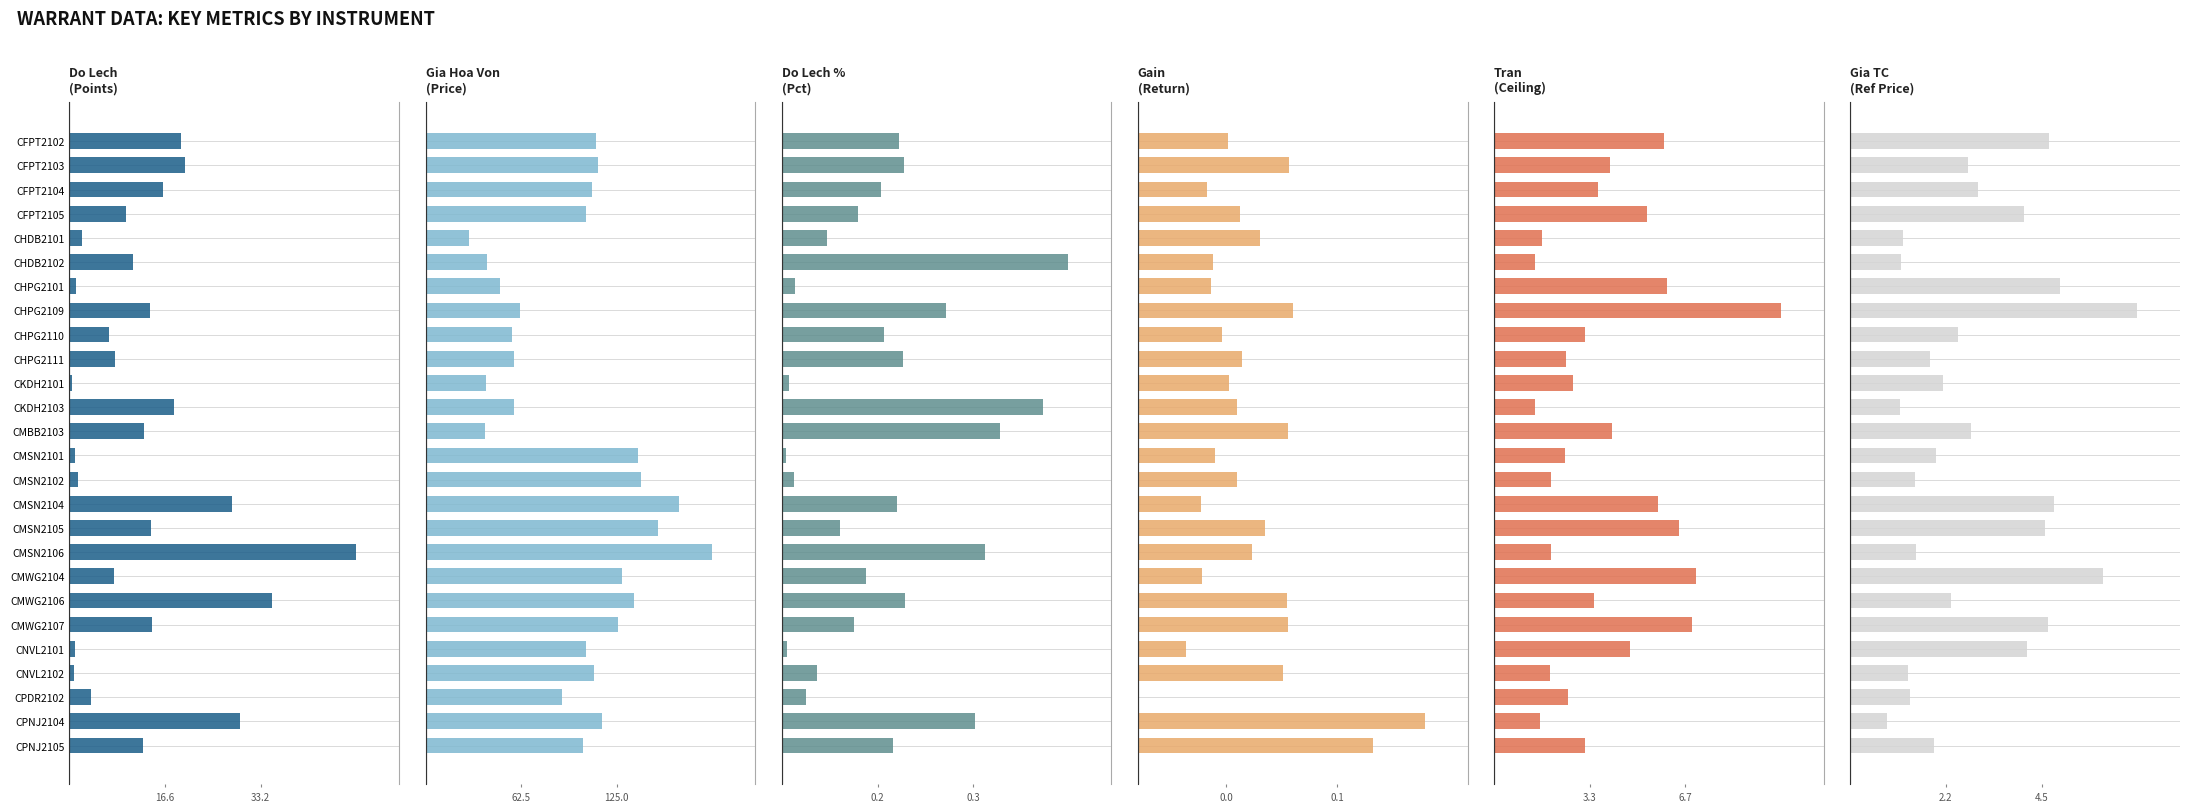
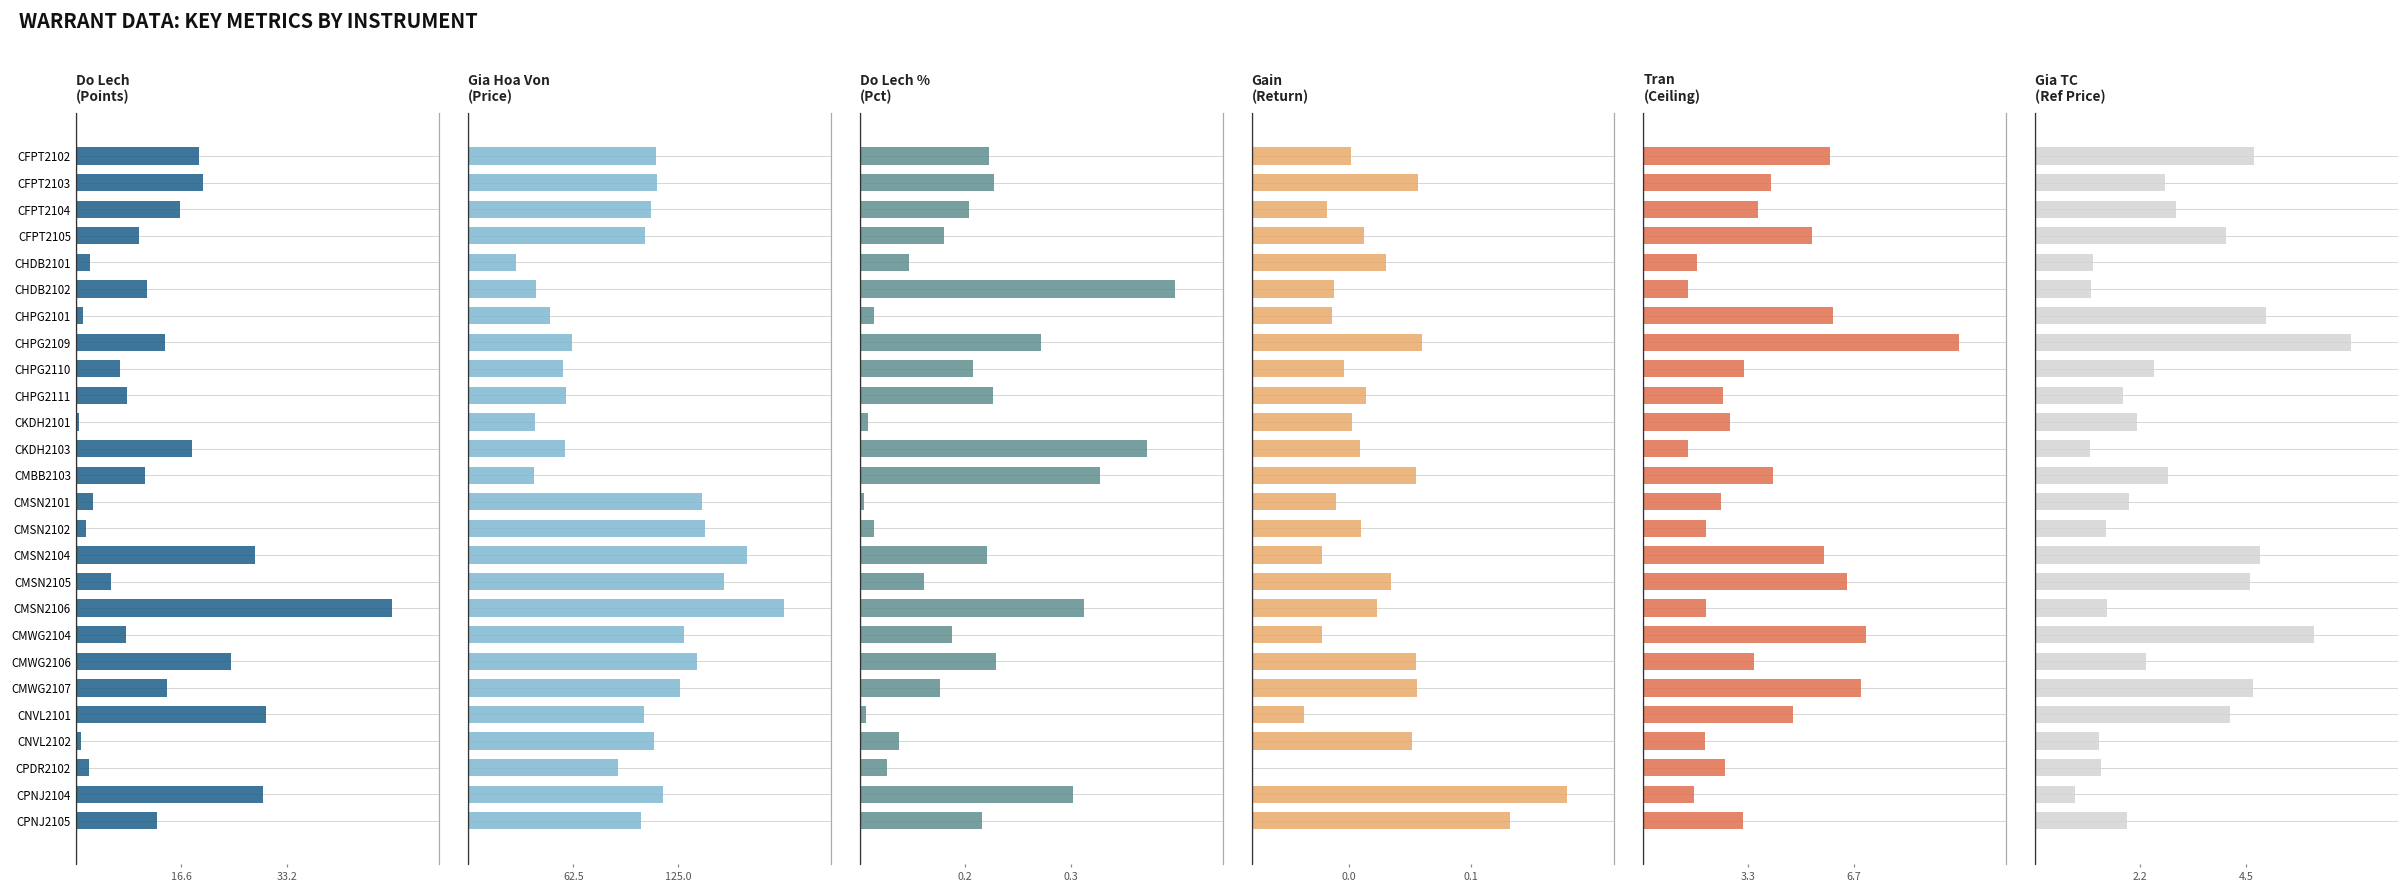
Do Lech (Points), CMBB2103: 13 -> 11
Do Lech (Points), CMSN2101: 1 -> 3
Do Lech (Points), CMSN2105: 14 -> 6
Do Lech (Points), CMWG2106: 35 -> 24
Do Lech (Points), CNVL2101: 1 -> 30
Do Lech (Points), CPDR2102: 4 -> 2
